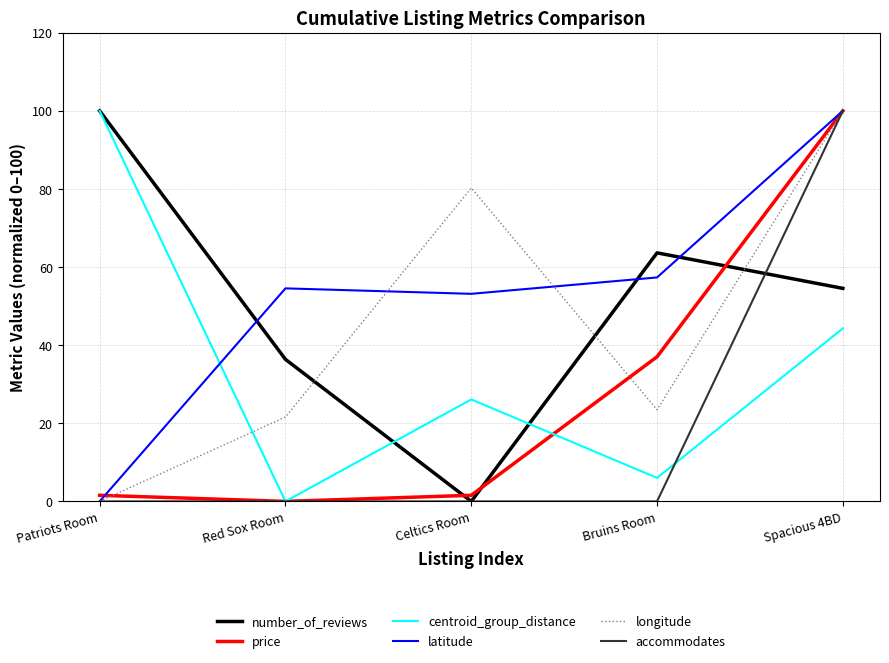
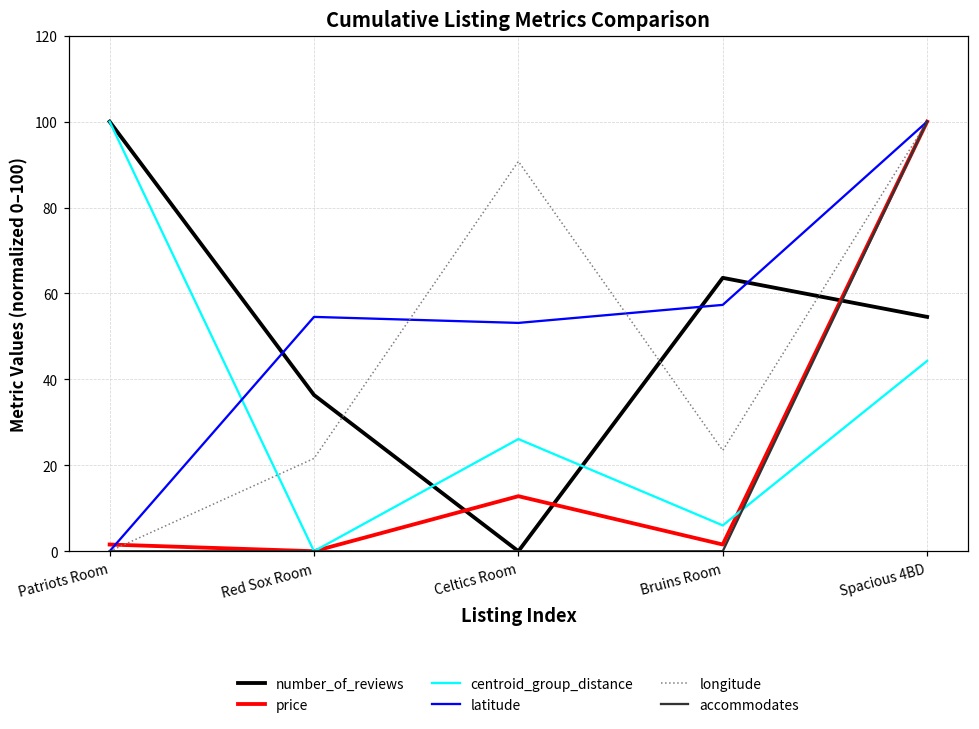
price, Celtics Room: 2 -> 13
longitude, Celtics Room: 80 -> 91
price, Bruins Room: 37 -> 2
